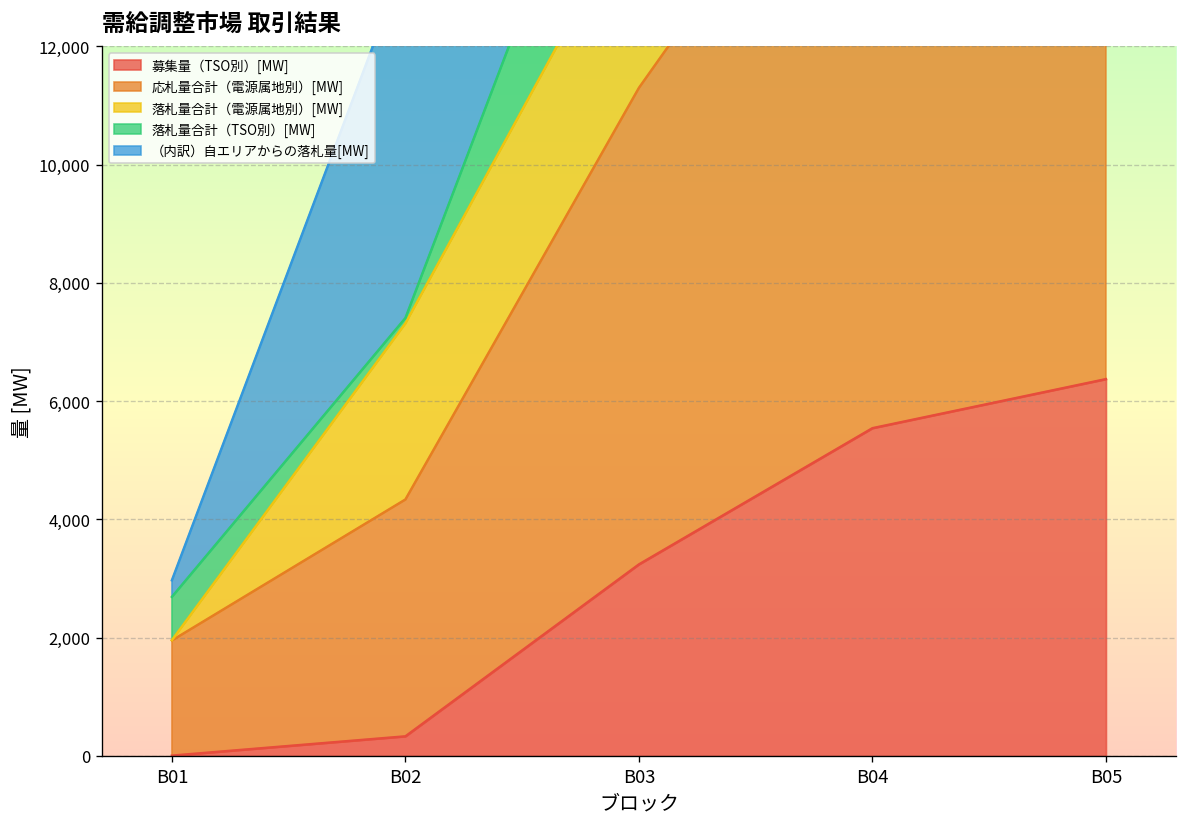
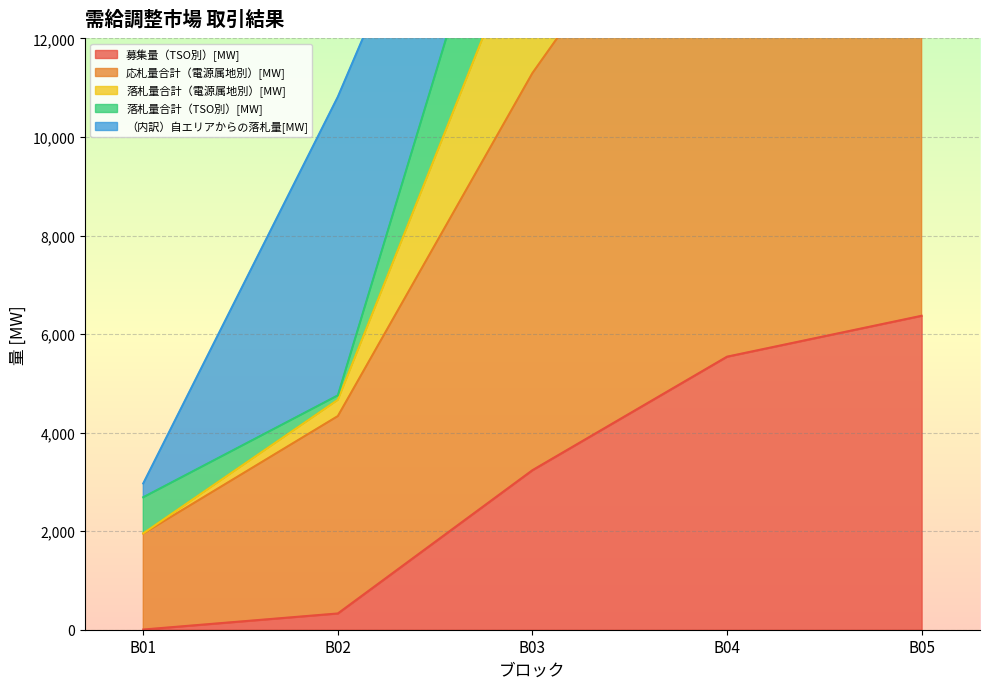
落札量合計（電源属地別）[MW], B02: 3,000 -> 300
